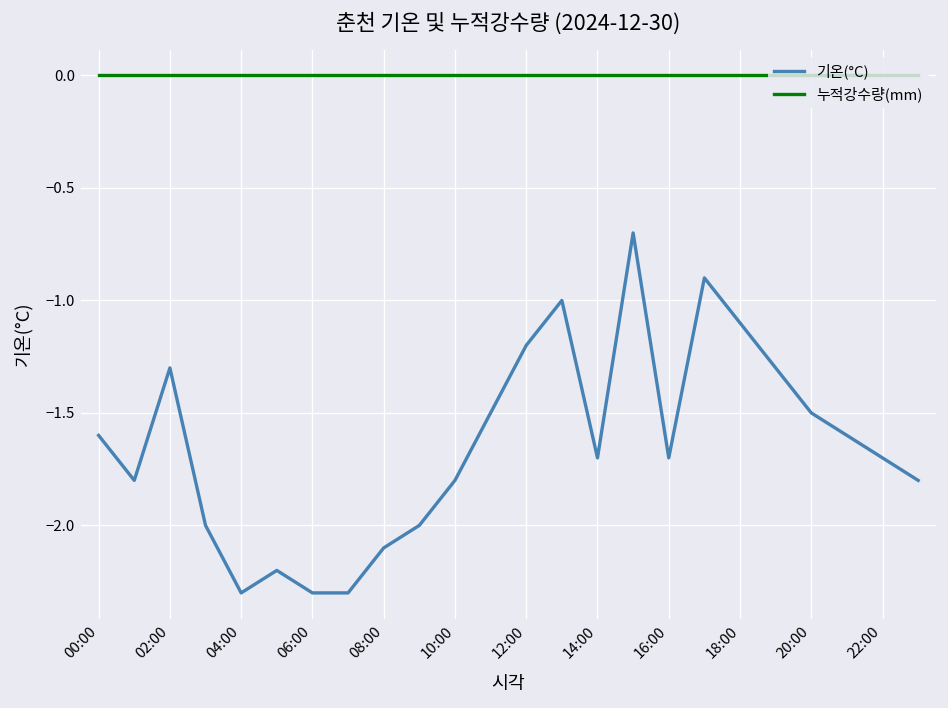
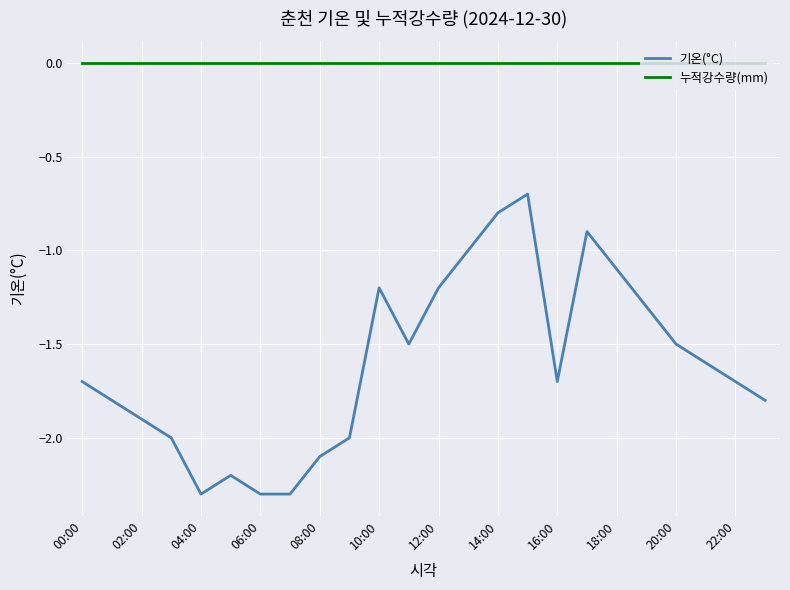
기온(°C), 00:00: -1.6 -> -1.7
기온(°C), 02:00: -1.3 -> -1.9
기온(°C), 10:00: -1.8 -> -1.2
기온(°C), 14:00: -1.7 -> -0.8
